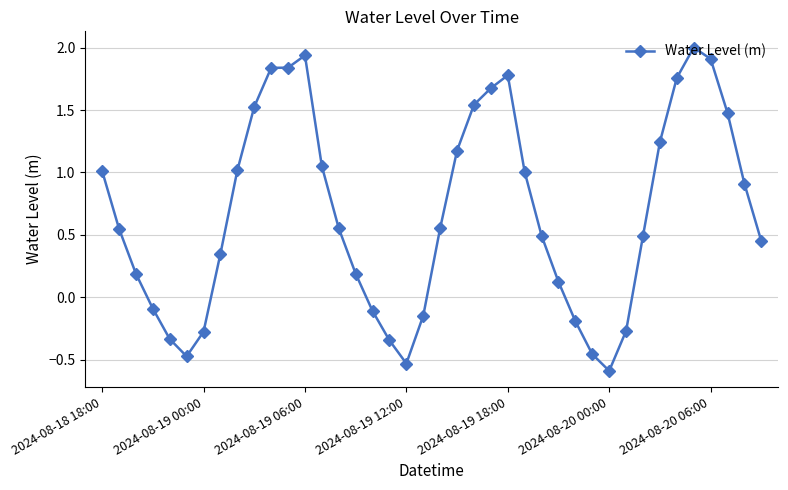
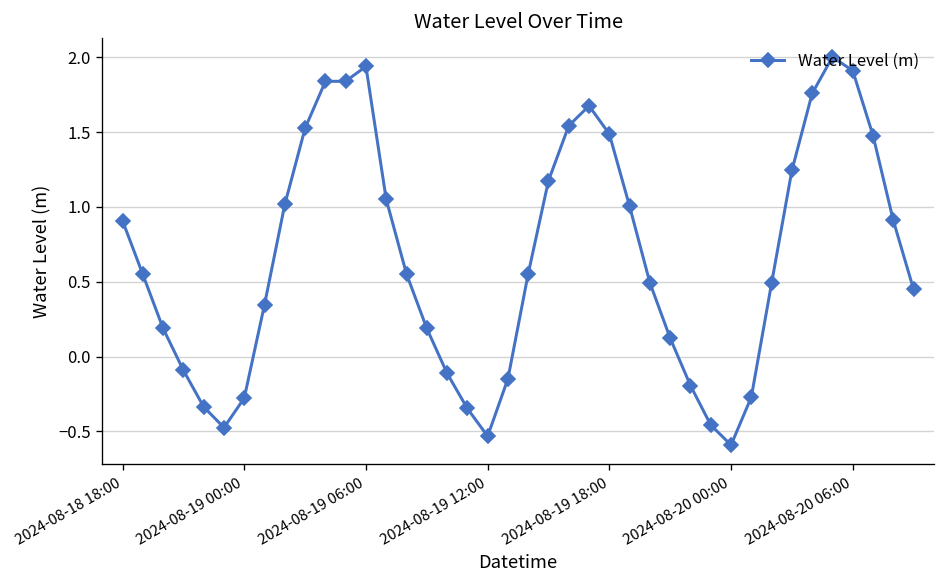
2024-08-18 18:00: 1.01 -> 0.91
2024-08-19 18:00: 1.78 -> 1.49
